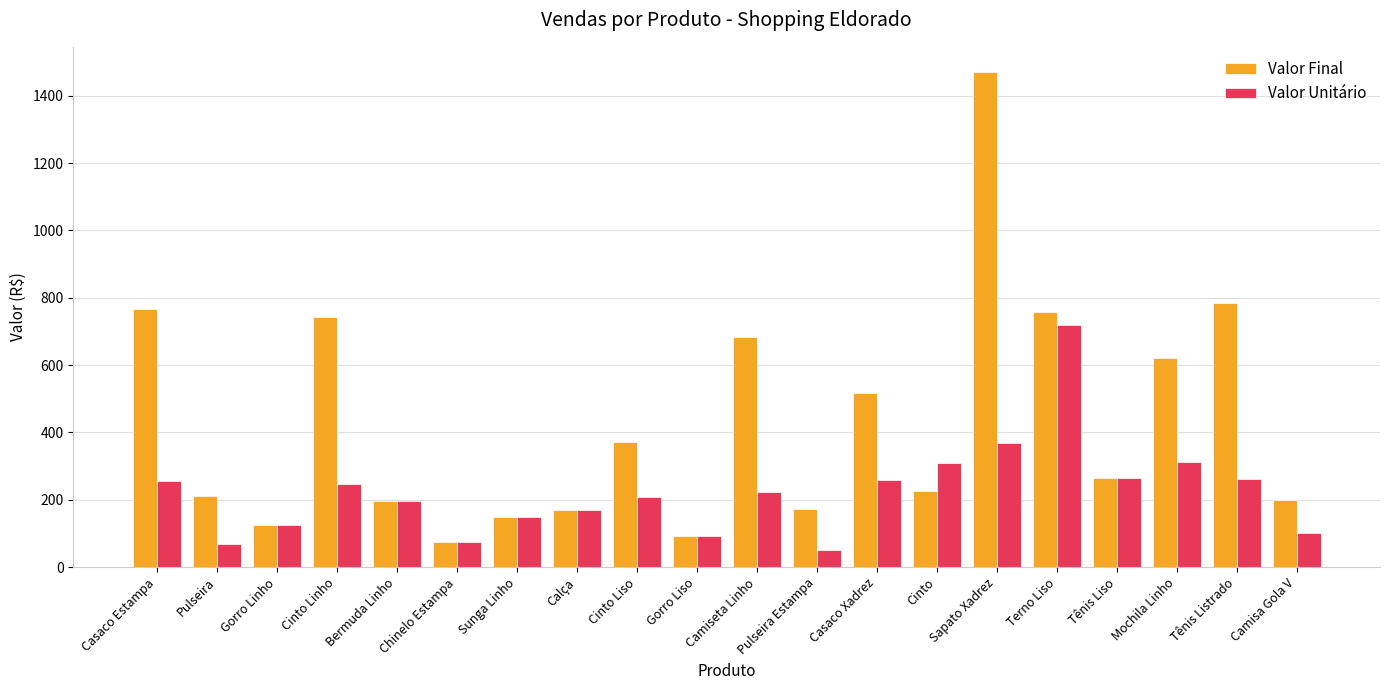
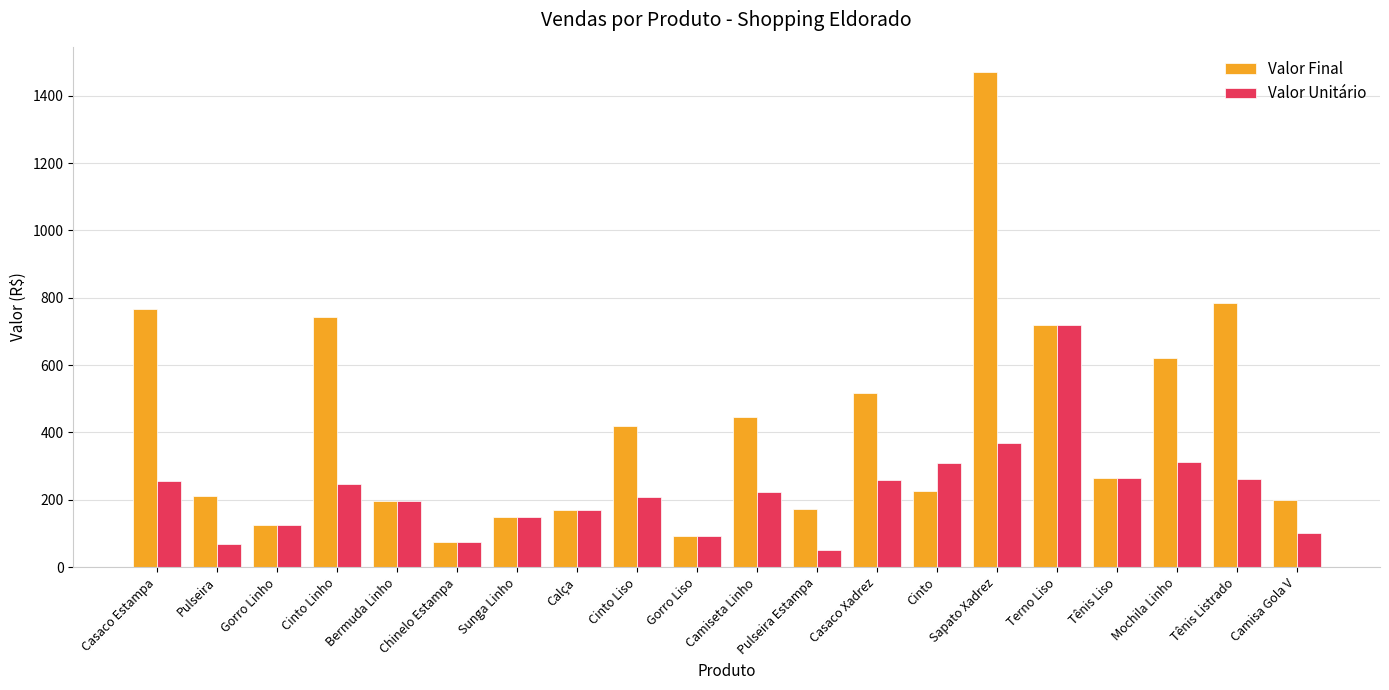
Valor Final, Cinto Liso: 370 -> 420
Valor Final, Camiseta Linho: 680 -> 450
Valor Final, Terno Liso: 760 -> 720
